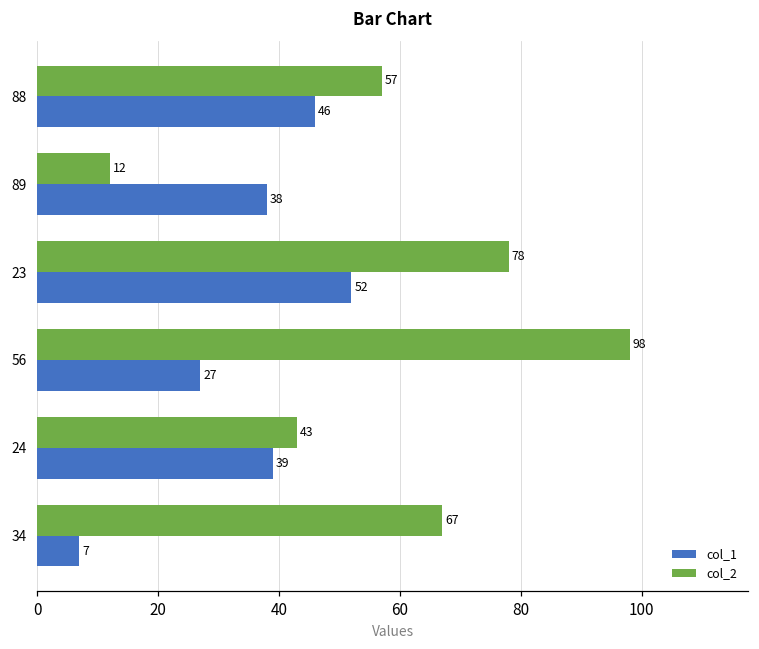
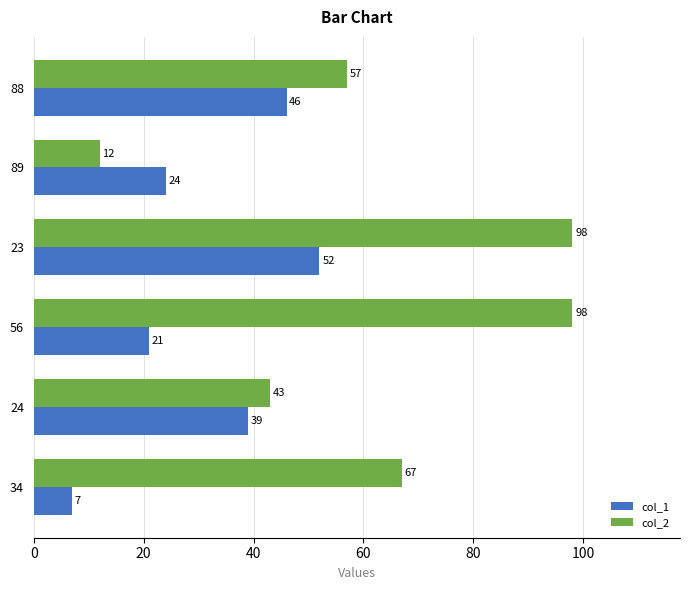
col_1, 89: 38 -> 24
col_2, 23: 78 -> 98
col_1, 56: 27 -> 21
